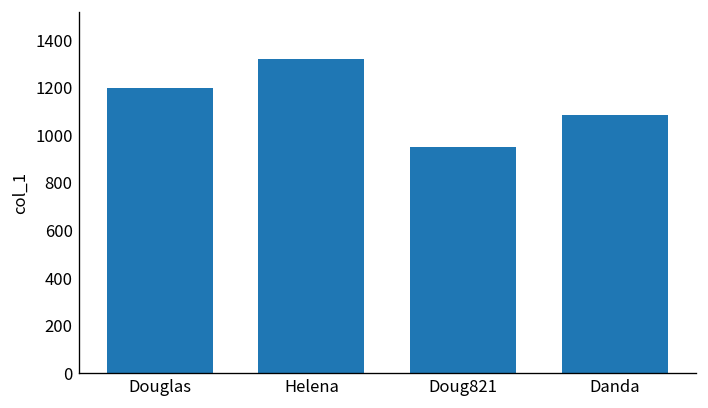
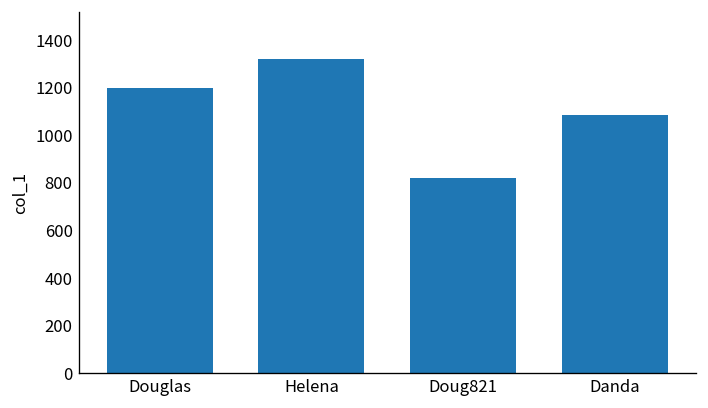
Doug821: 950 -> 820
